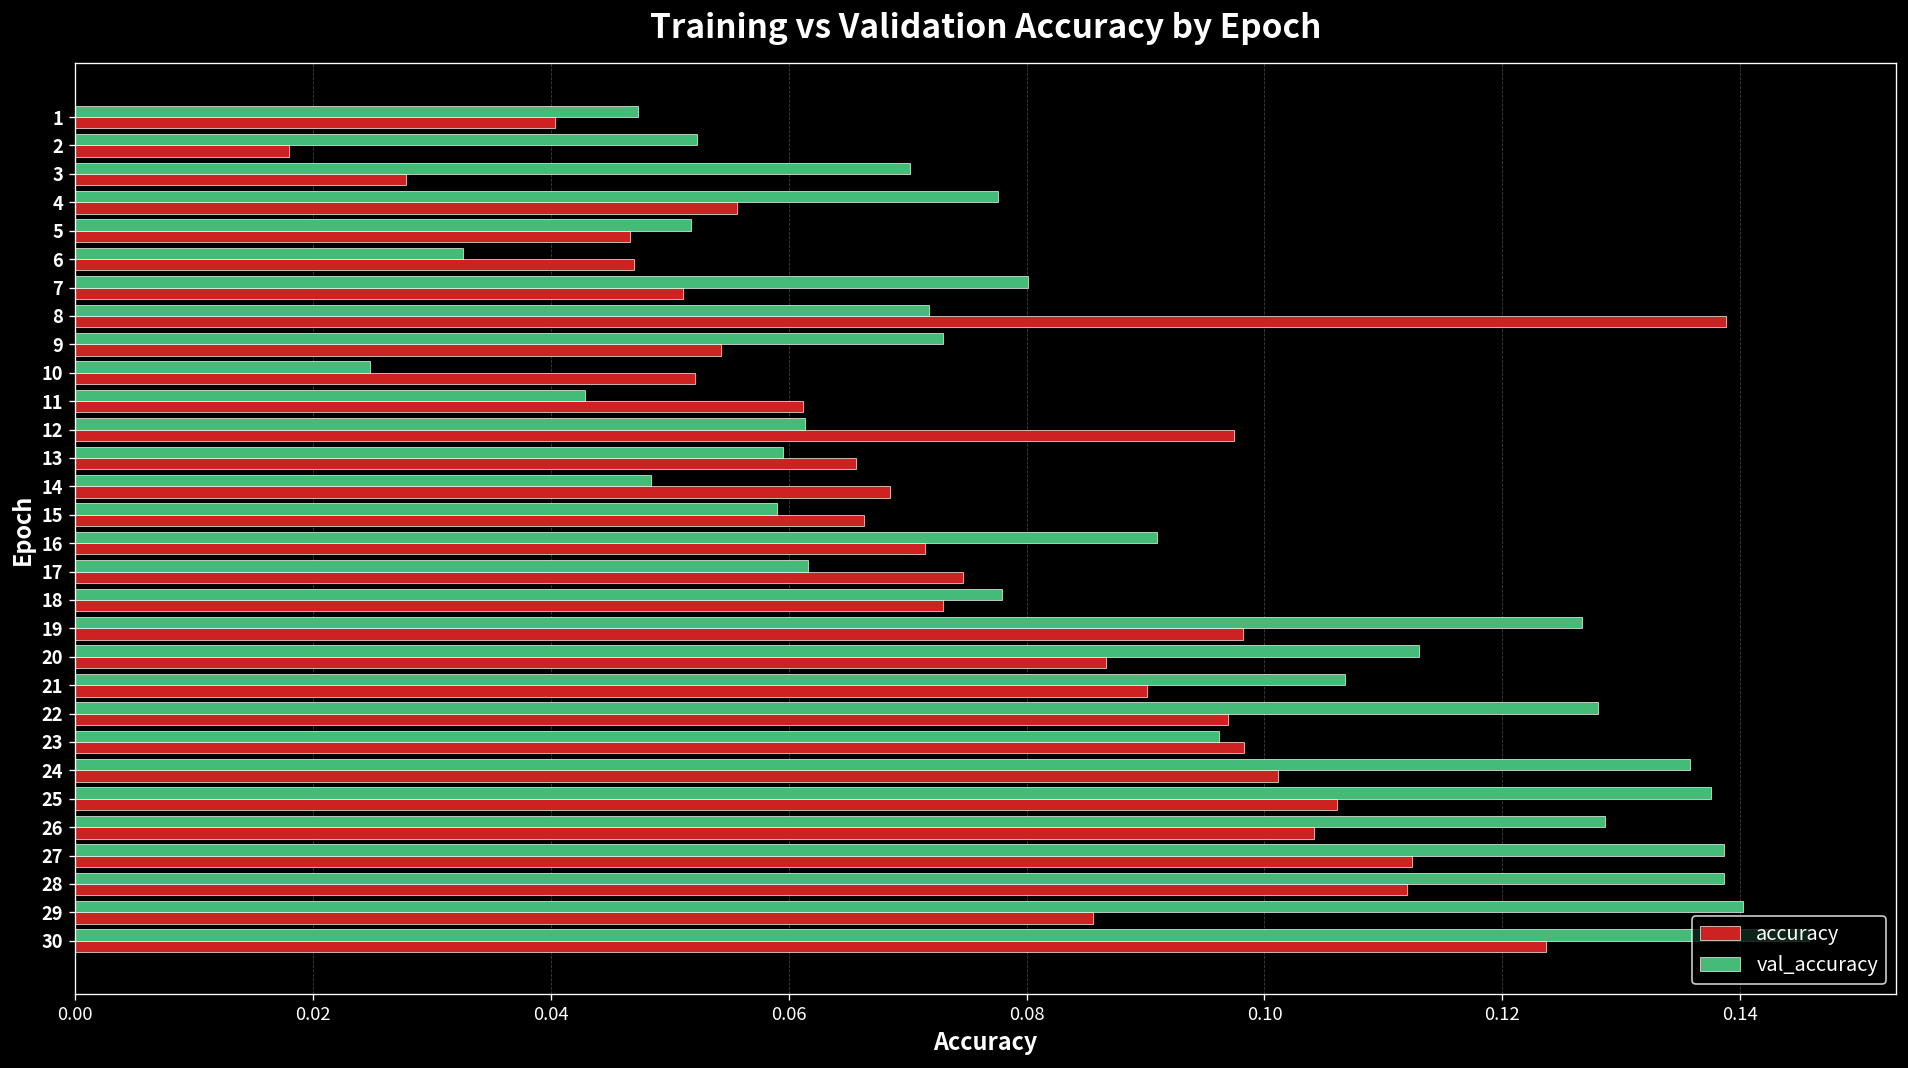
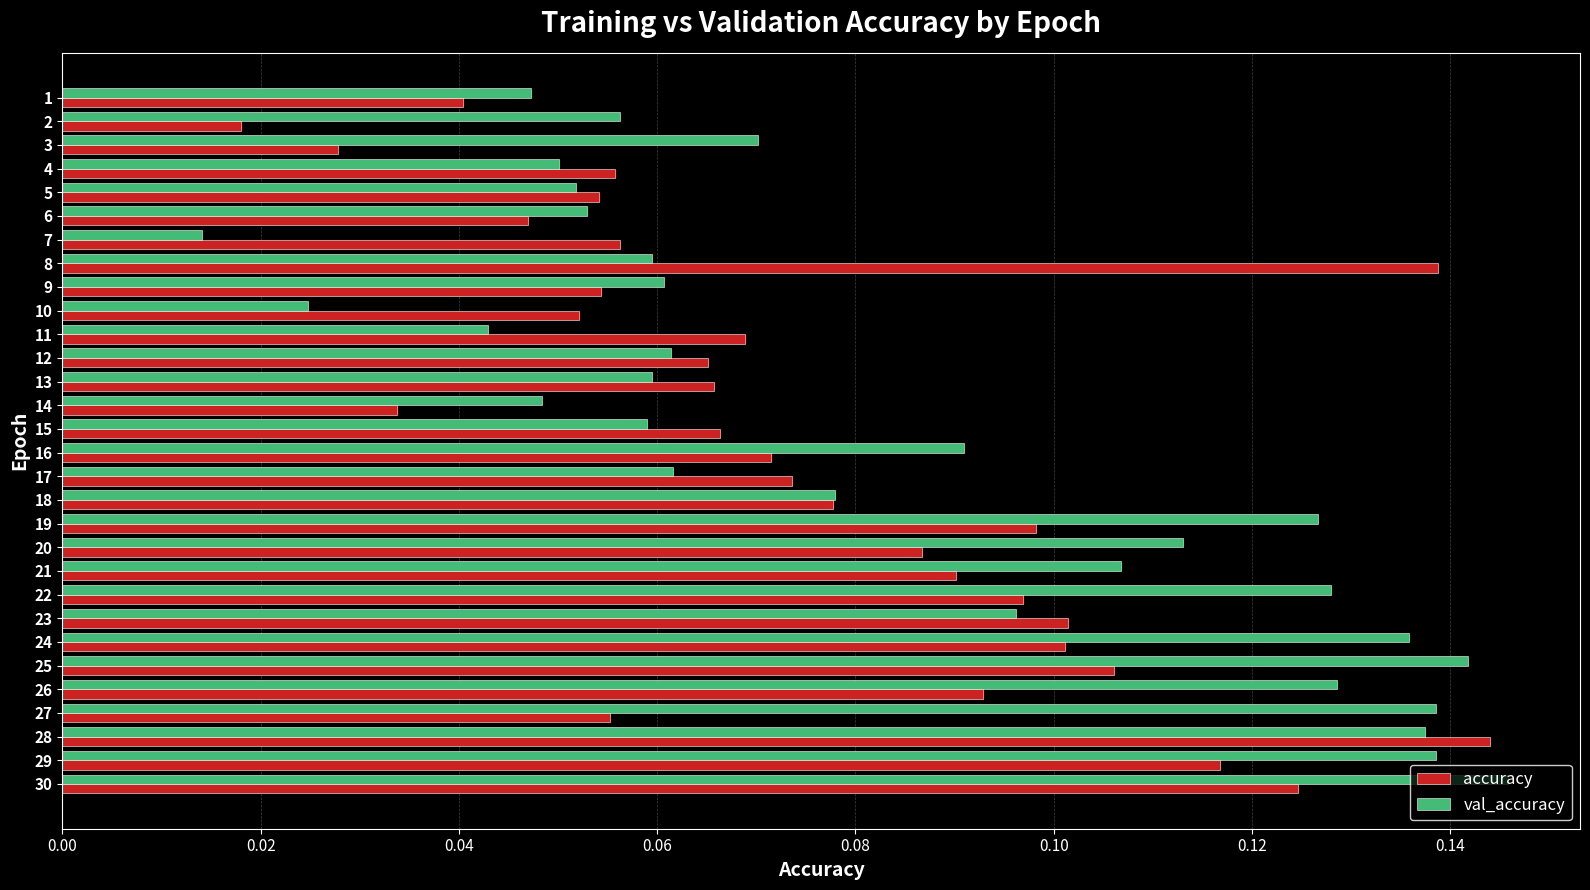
val_accuracy, 2: 0.052 -> 0.056
val_accuracy, 4: 0.078 -> 0.050
accuracy, 5: 0.047 -> 0.054
val_accuracy, 6: 0.033 -> 0.053
val_accuracy, 7: 0.080 -> 0.014
accuracy, 7: 0.051 -> 0.056
val_accuracy, 8: 0.072 -> 0.060
val_accuracy, 9: 0.073 -> 0.061
accuracy, 11: 0.061 -> 0.069
accuracy, 12: 0.097 -> 0.065
accuracy, 14: 0.069 -> 0.034
accuracy, 17: 0.075 -> 0.074
accuracy, 18: 0.073 -> 0.078
accuracy, 23: 0.098 -> 0.101
val_accuracy, 25: 0.138 -> 0.142
accuracy, 26: 0.104 -> 0.093
accuracy, 27: 0.112 -> 0.055
val_accuracy, 28: 0.139 -> 0.138
accuracy, 28: 0.112 -> 0.144
val_accuracy, 29: 0.140 -> 0.139
accuracy, 29: 0.086 -> 0.117
accuracy, 30: 0.124 -> 0.125
